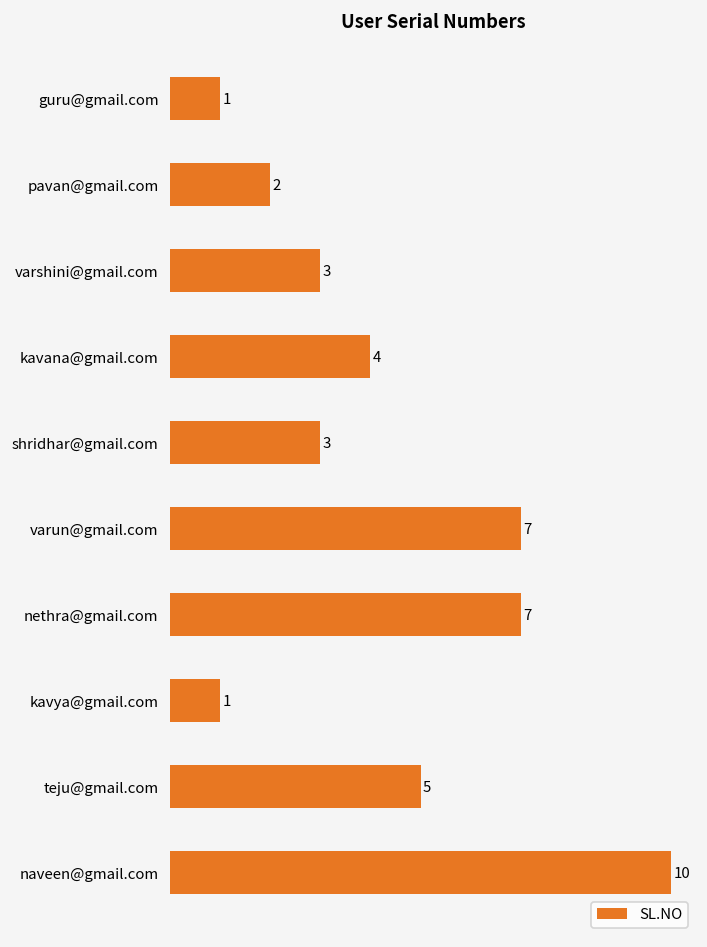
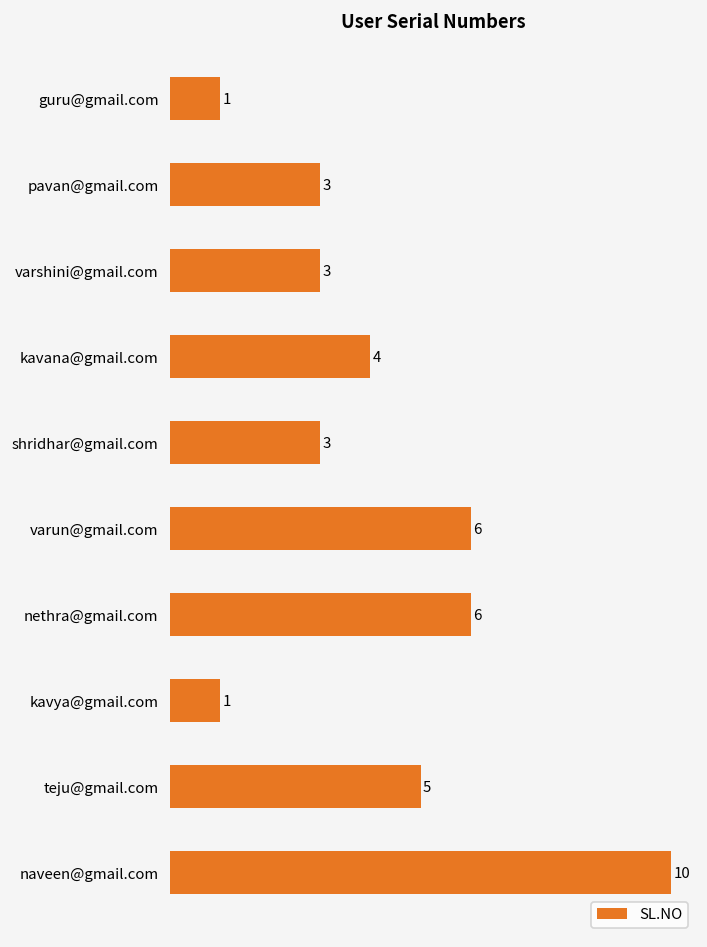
pavan@gmail.com: 2 -> 3
varun@gmail.com: 7 -> 6
nethra@gmail.com: 7 -> 6
